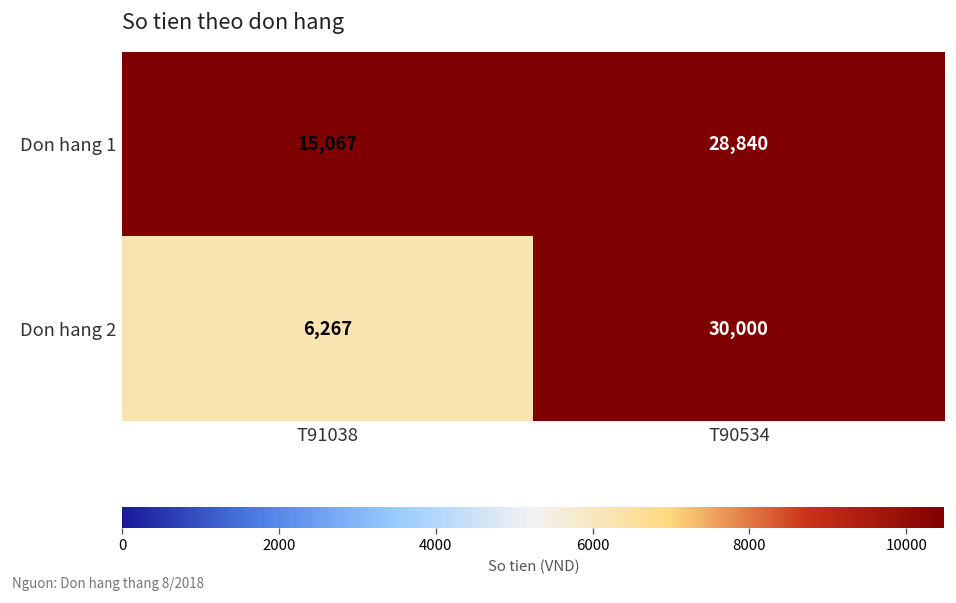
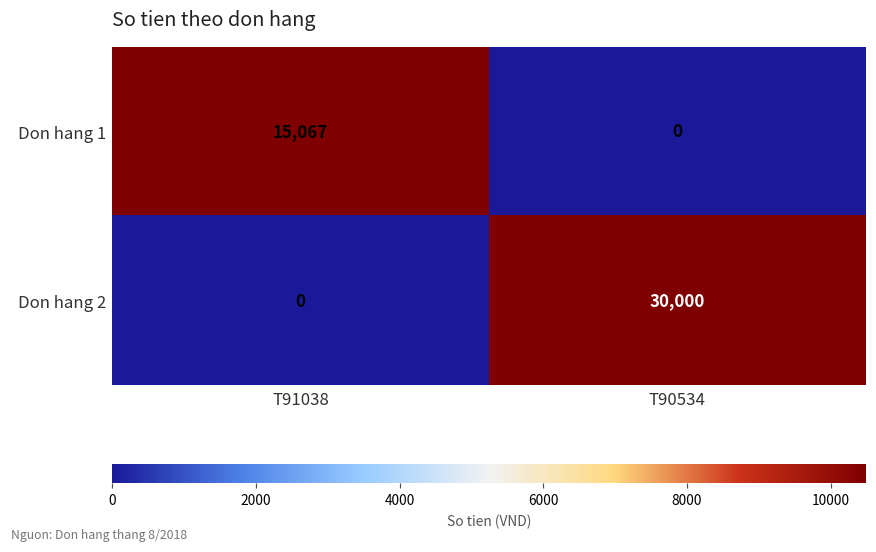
Don hang 1, T90534: 28,840 -> 0
Don hang 2, T91038: 6,267 -> 0
